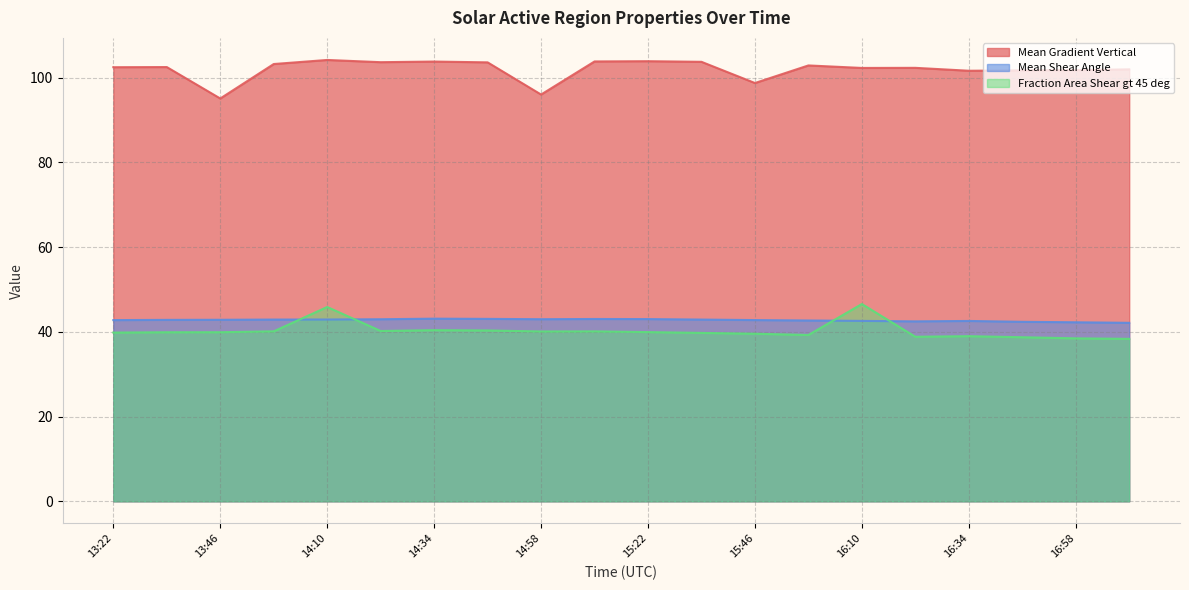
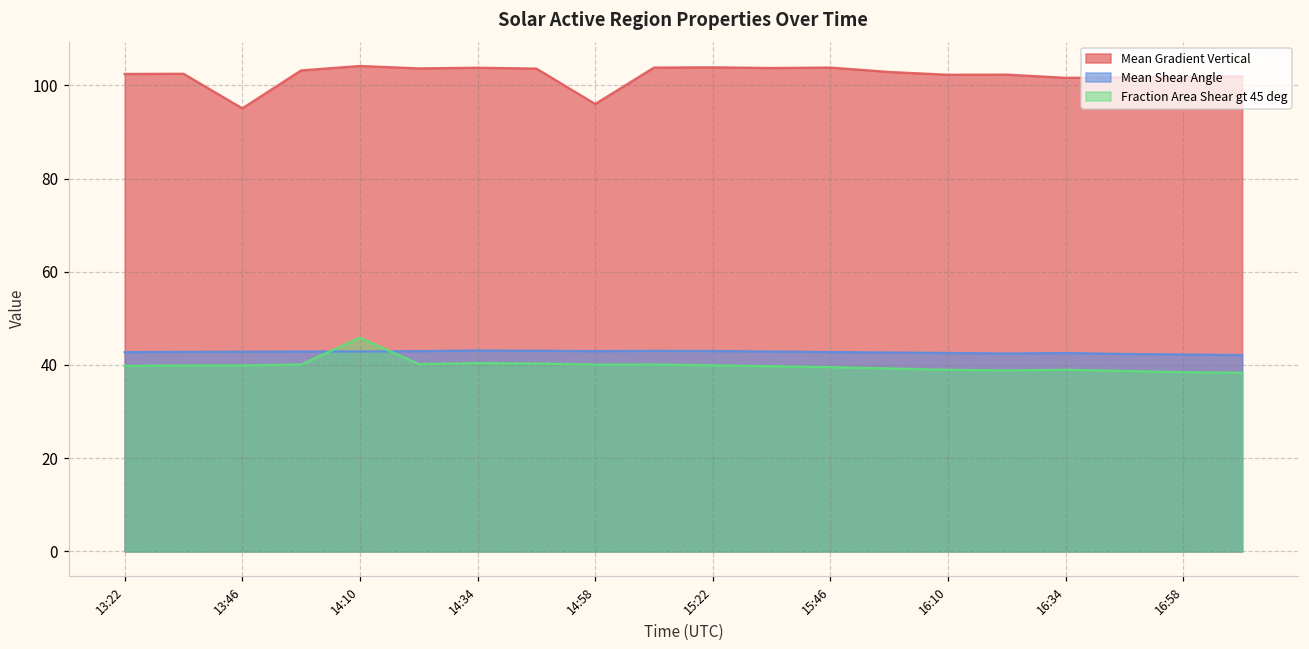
Mean Gradient Vertical, 15:46: 99 -> 104
Fraction Area Shear gt 45 deg, 16:10: 47 -> 39
